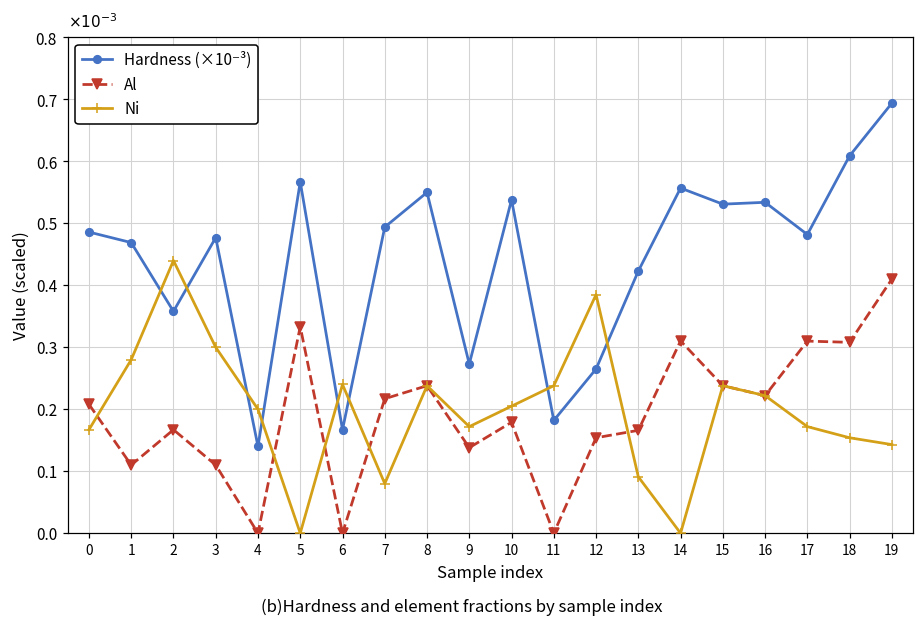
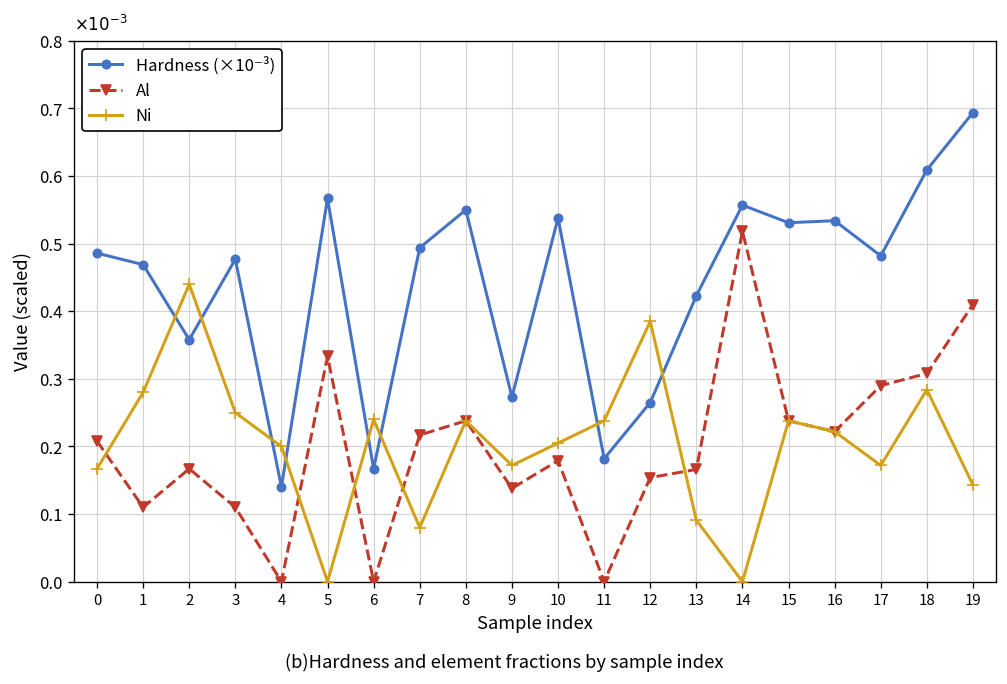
Ni, 3: 0.30 -> 0.25
Al, 14: 0.31 -> 0.52
Al, 17: 0.31 -> 0.29
Ni, 18: 0.15 -> 0.28
